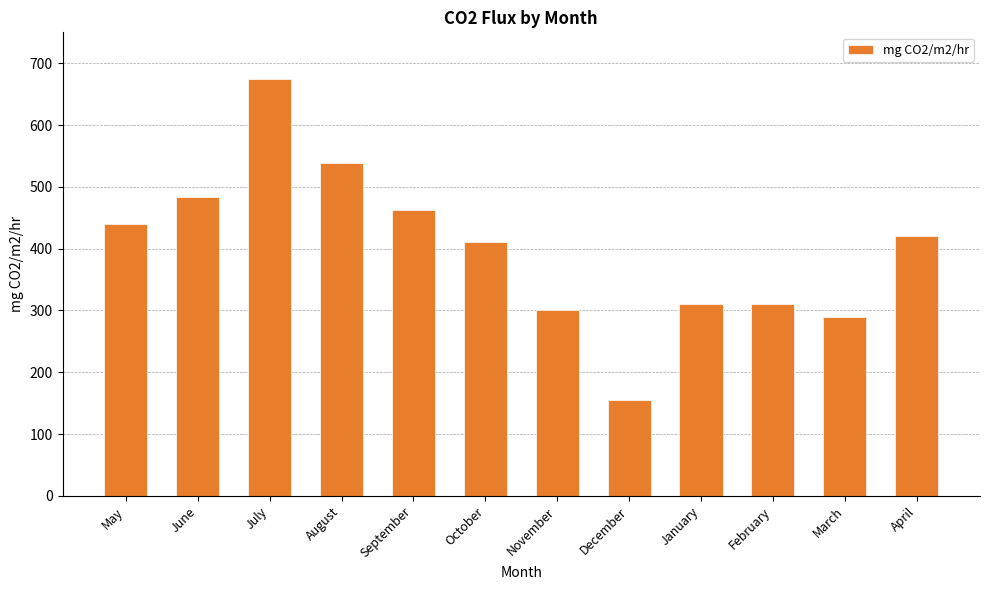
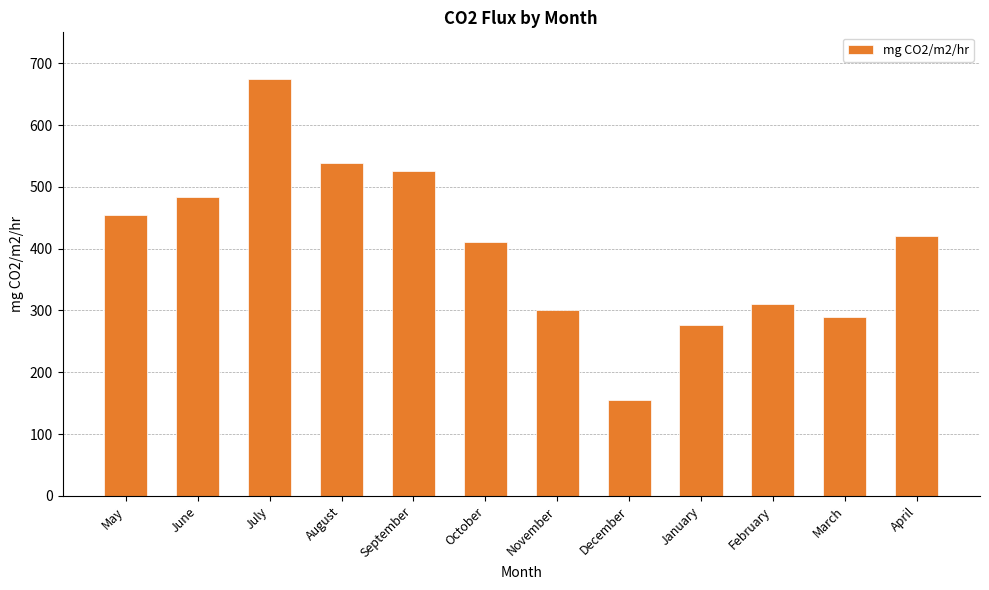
May: 440 -> 450
September: 460 -> 530
January: 310 -> 280
